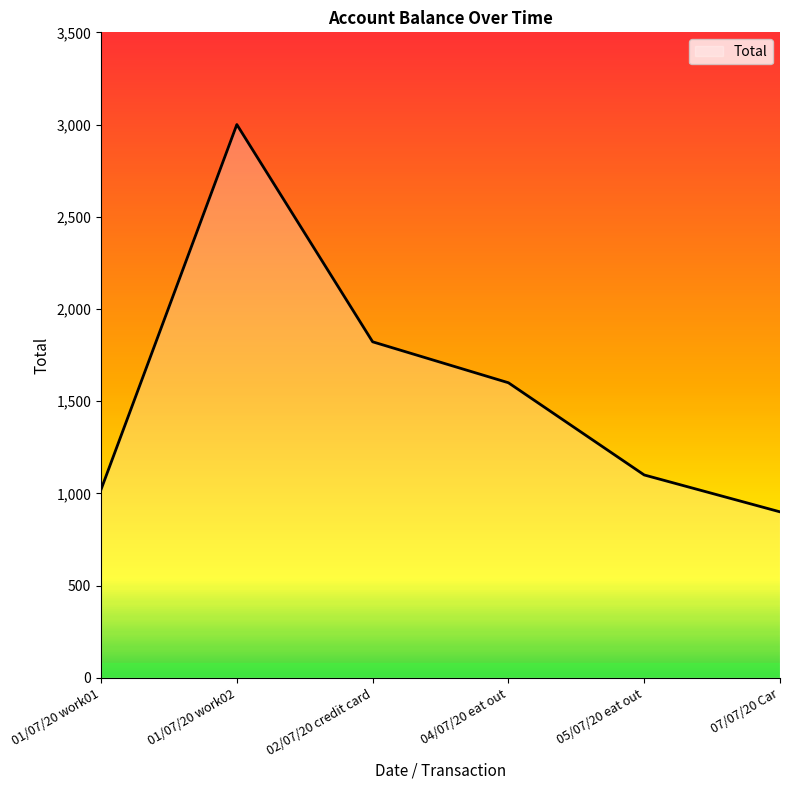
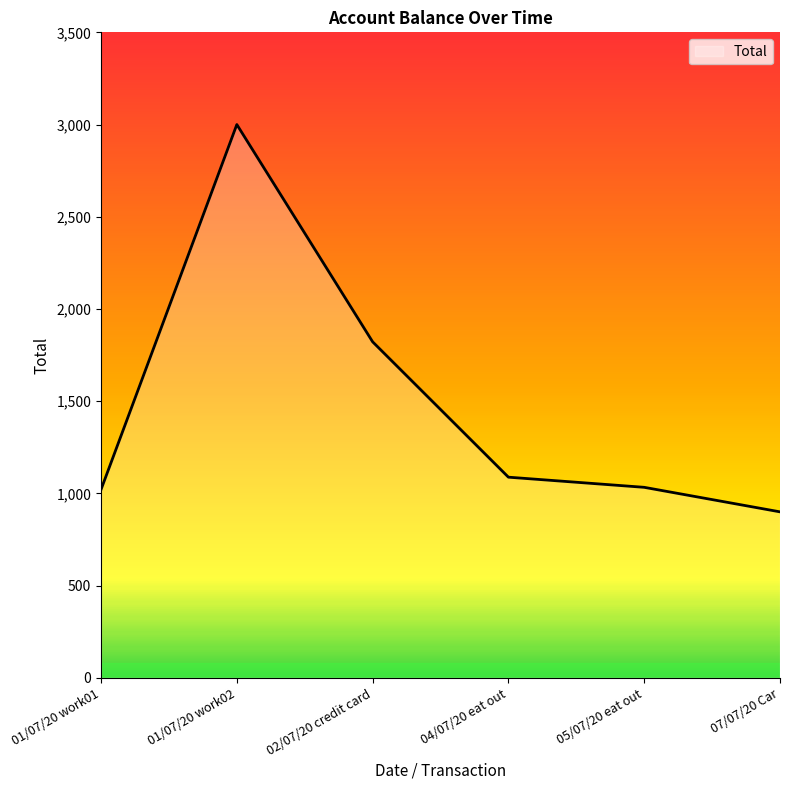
04/07/20 eat out: 1,600 -> 1,090
05/07/20 eat out: 1,100 -> 1,030
